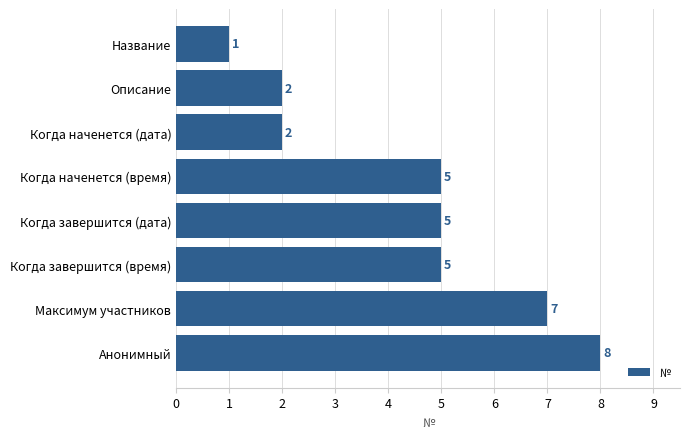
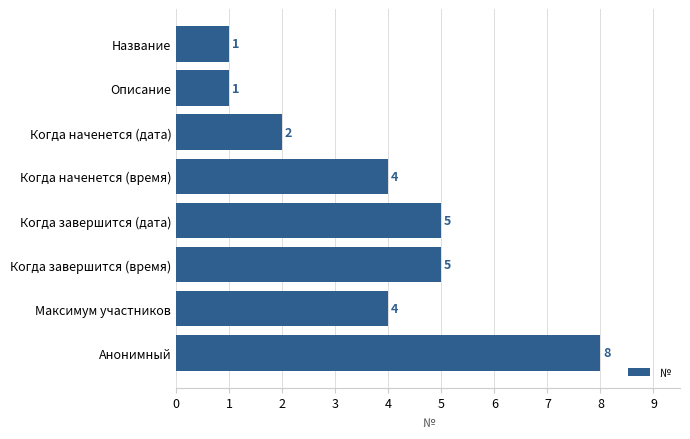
Описание: 2 -> 1
Когда наченется (время): 5 -> 4
Максимум участников: 7 -> 4
